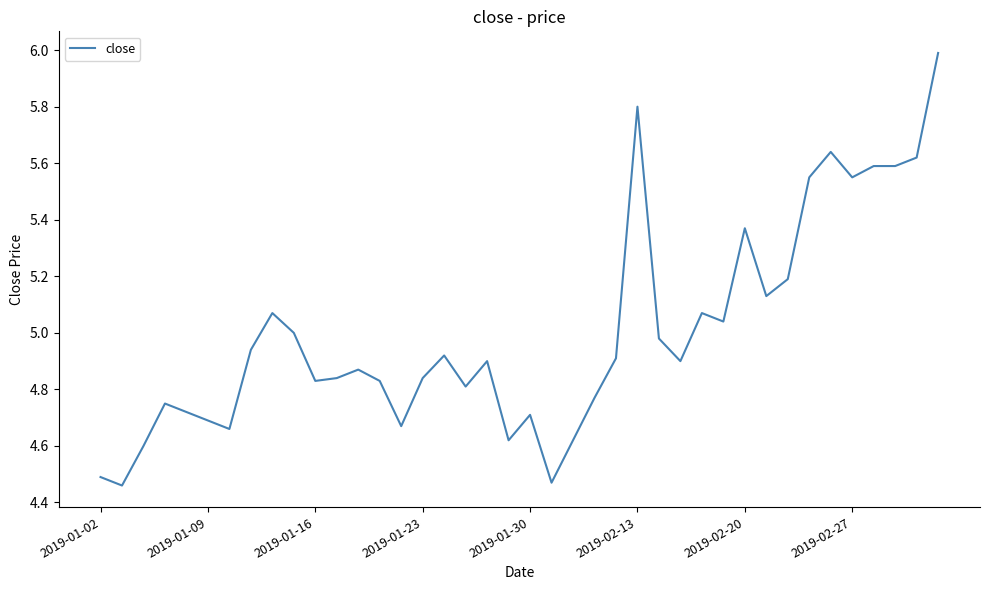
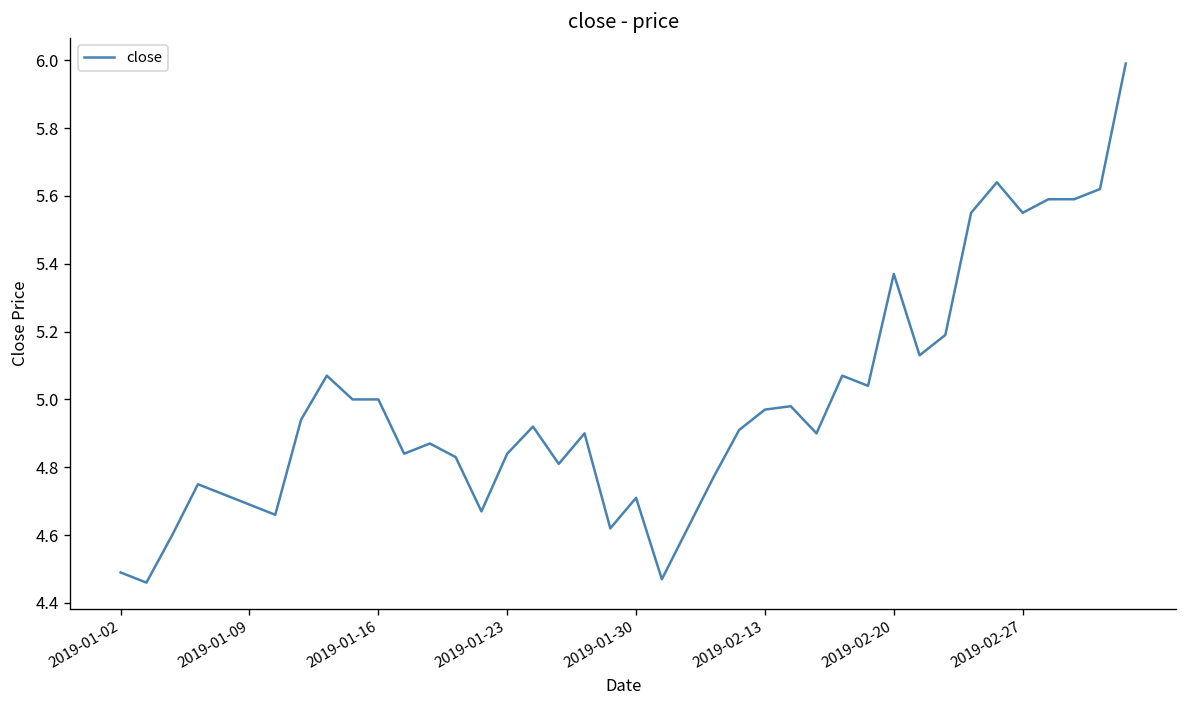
2019-01-16: 4.83 -> 5.00
2019-02-13: 5.80 -> 4.97
